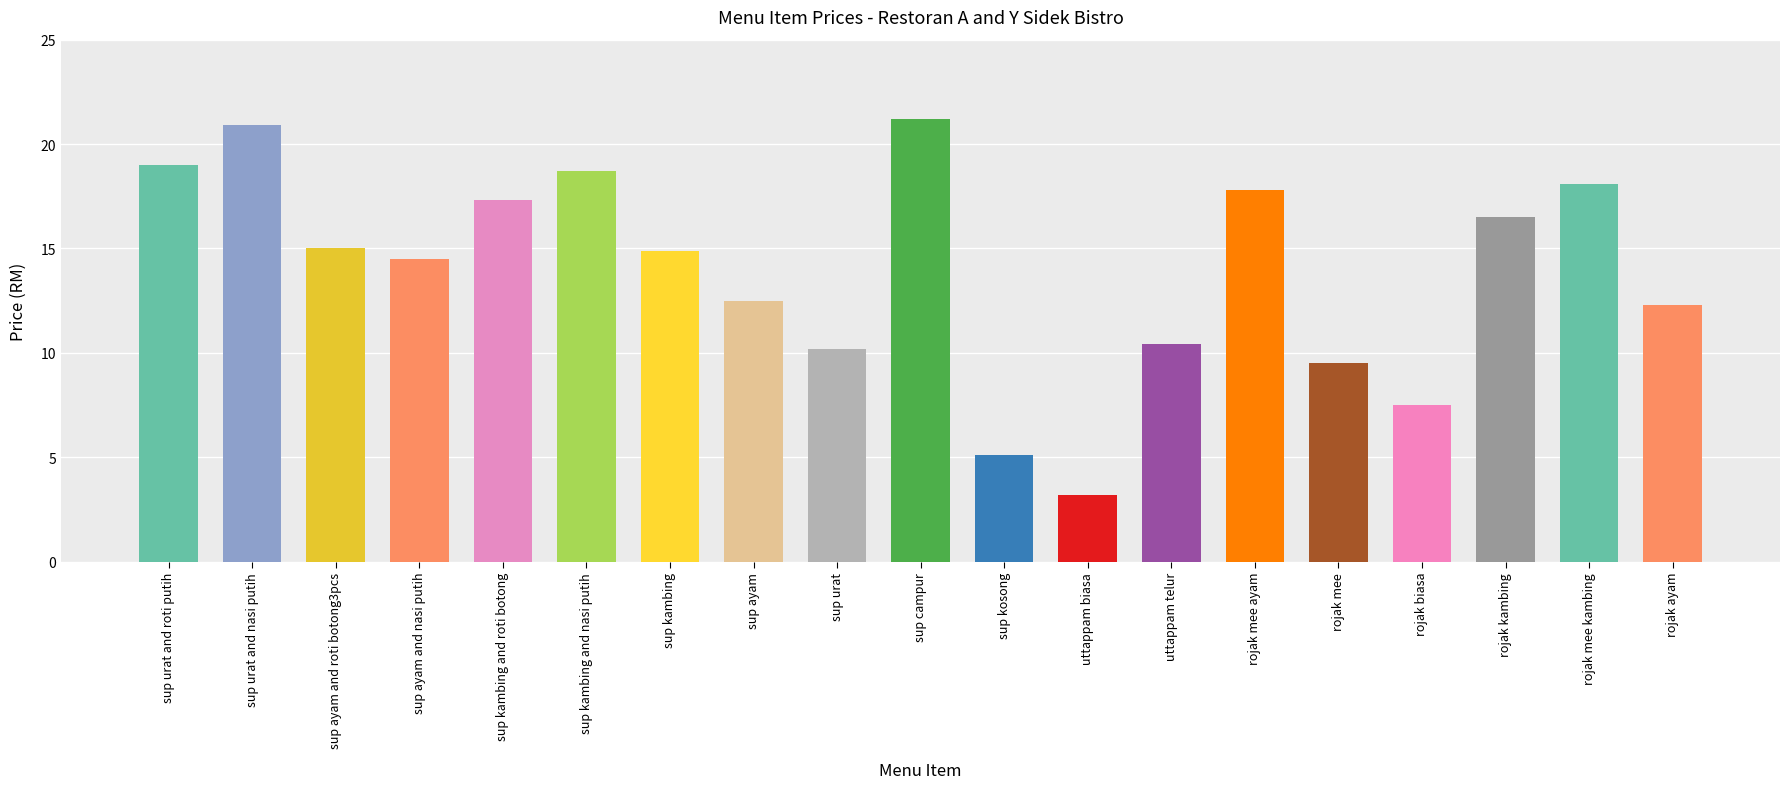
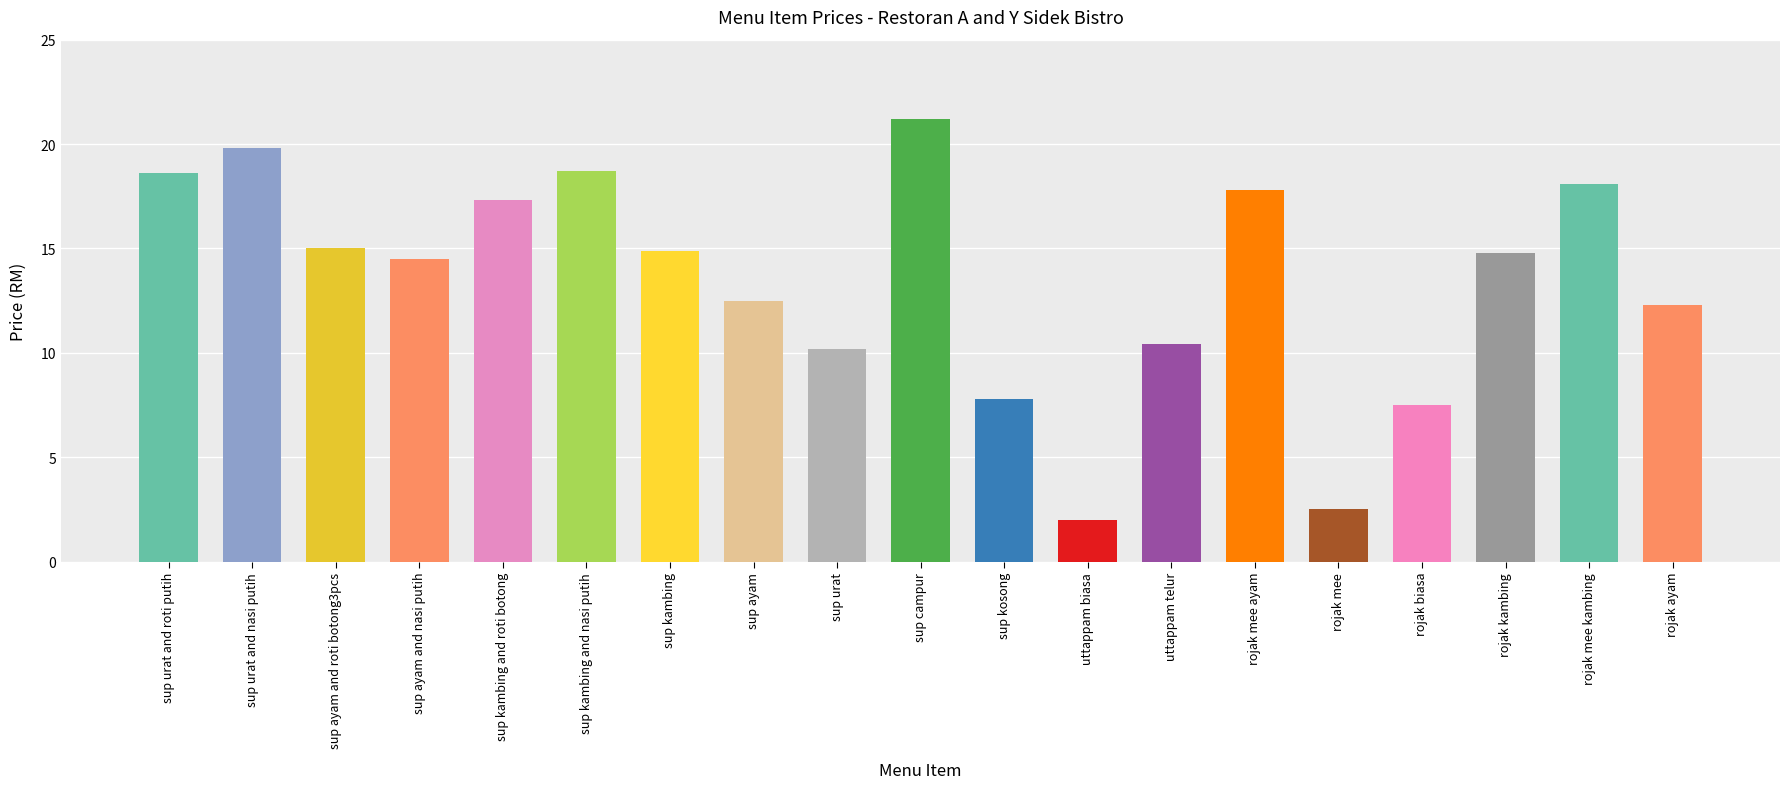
sup urat and roti putih: 19.0 -> 18.6
sup urat and nasi putih: 20.9 -> 19.8
sup kosong: 5.1 -> 7.8
uttappam biasa: 3.2 -> 2.0
rojak mee: 9.5 -> 2.5
rojak kambing: 16.5 -> 14.8
